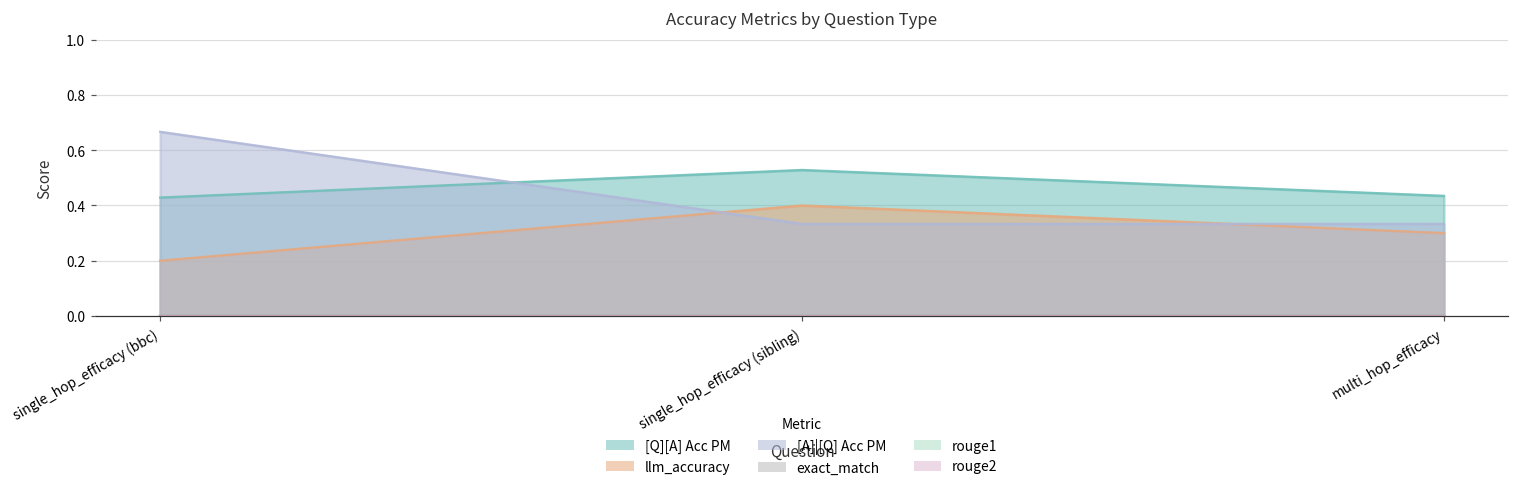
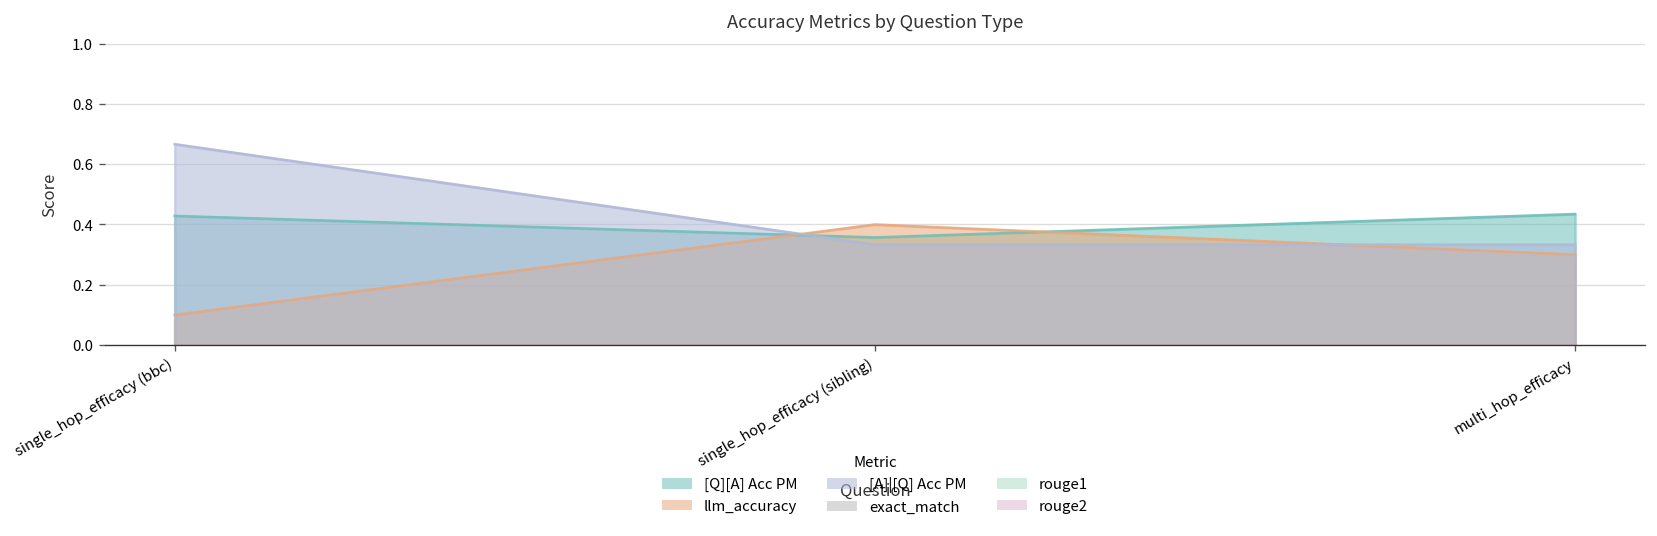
llm_accuracy, single_hop_efficacy (bbc): 0.2 -> 0.1
[Q][A] Acc PM, single_hop_efficacy (sibling): 0.53 -> 0.36
